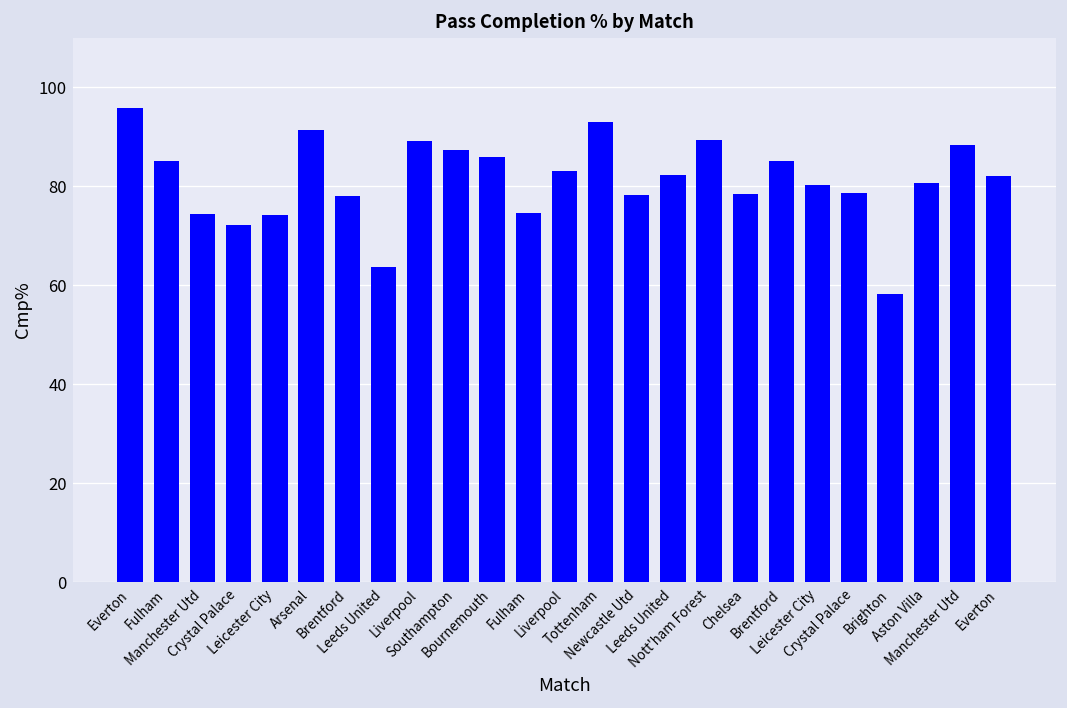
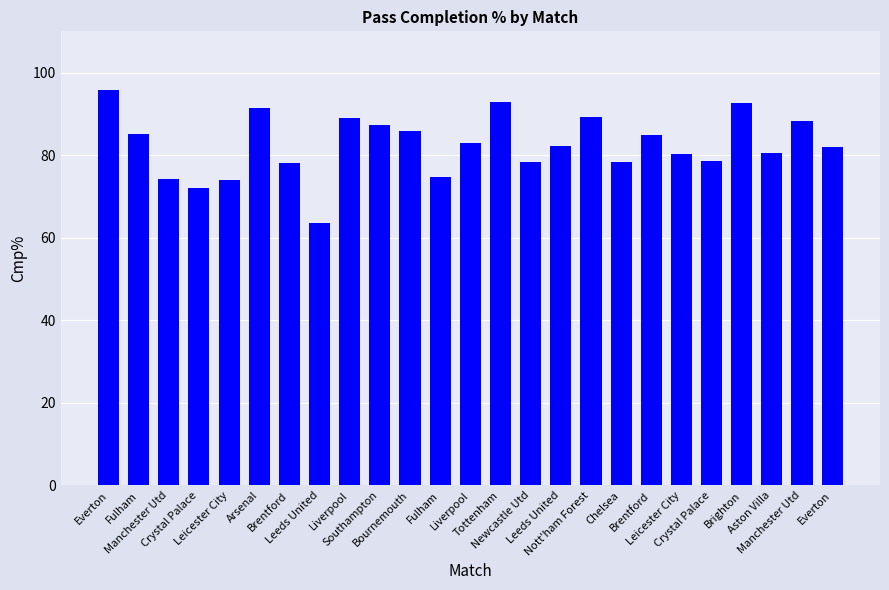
Brighton: 58 -> 93
